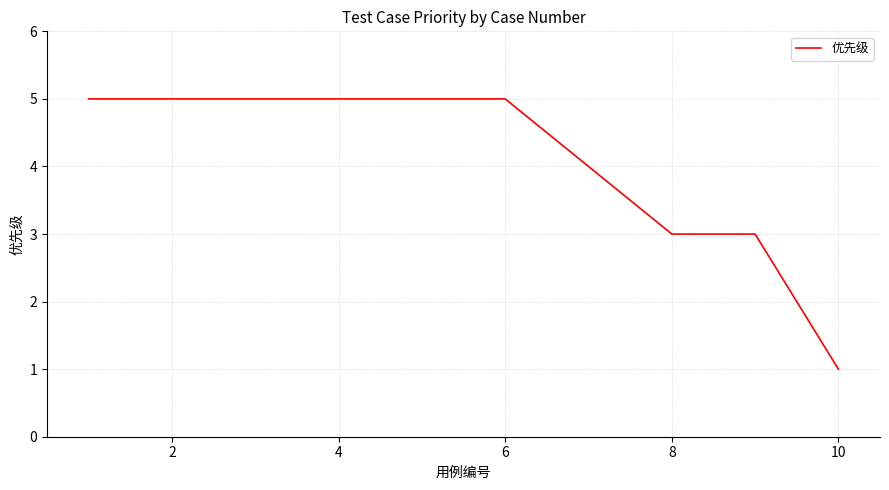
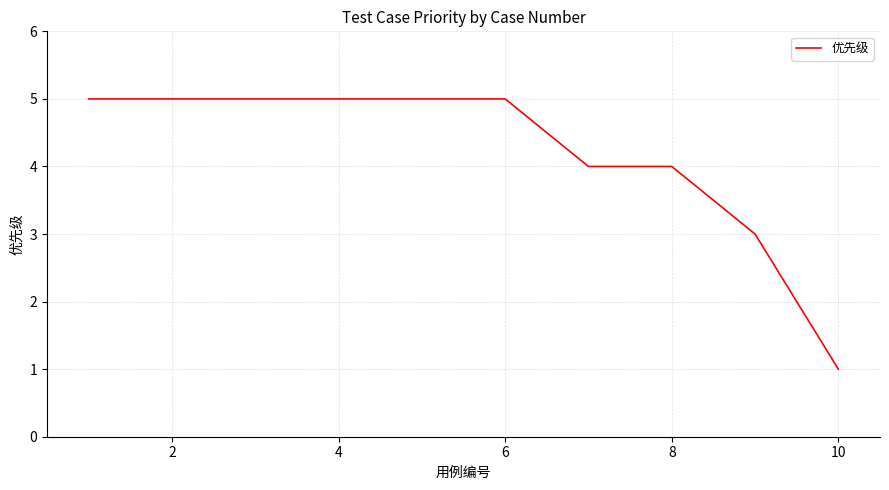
8: 3 -> 4
